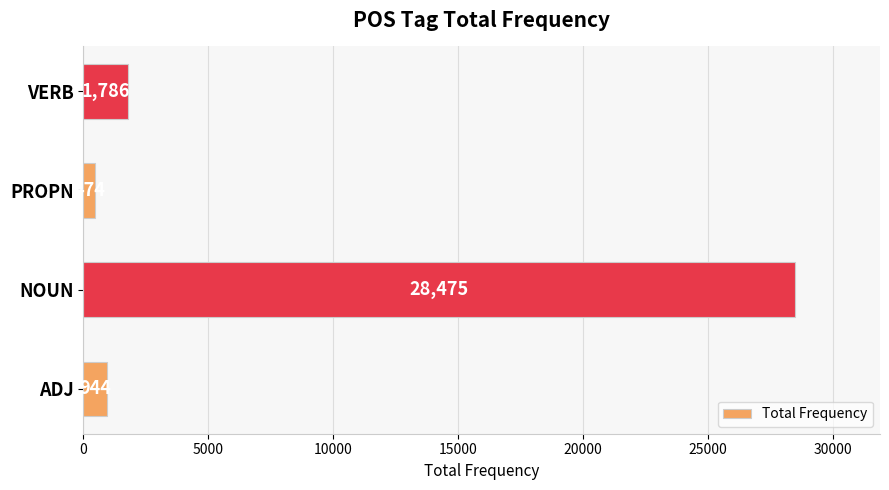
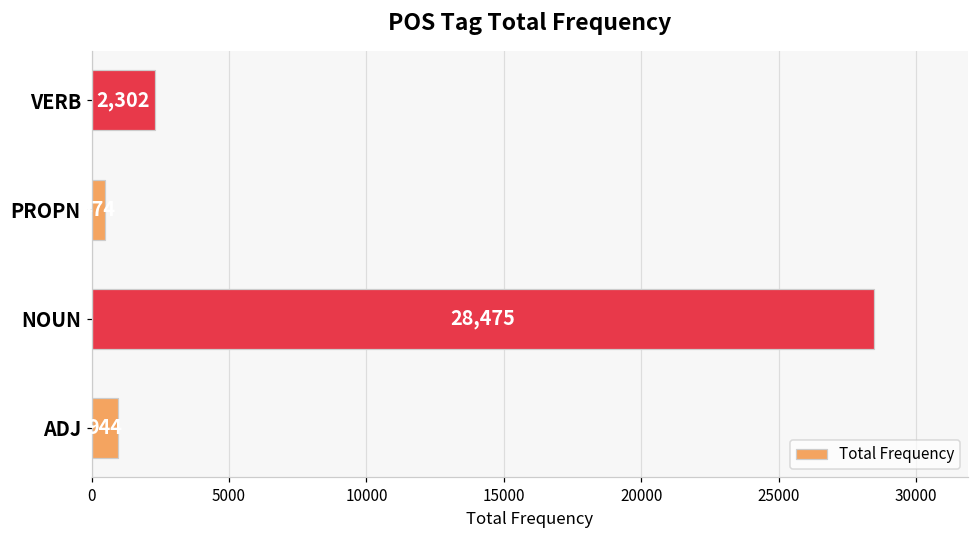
VERB: 1,786 -> 2,302
